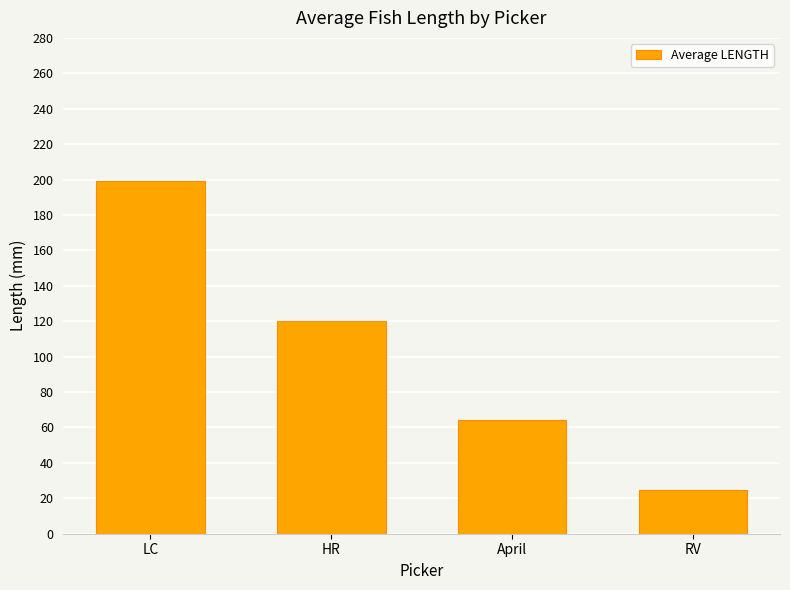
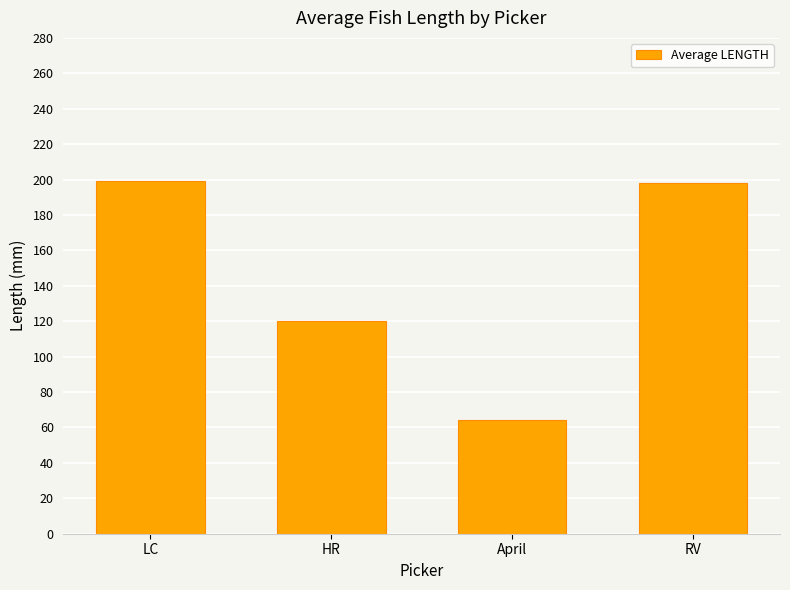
RV: 25 -> 198
